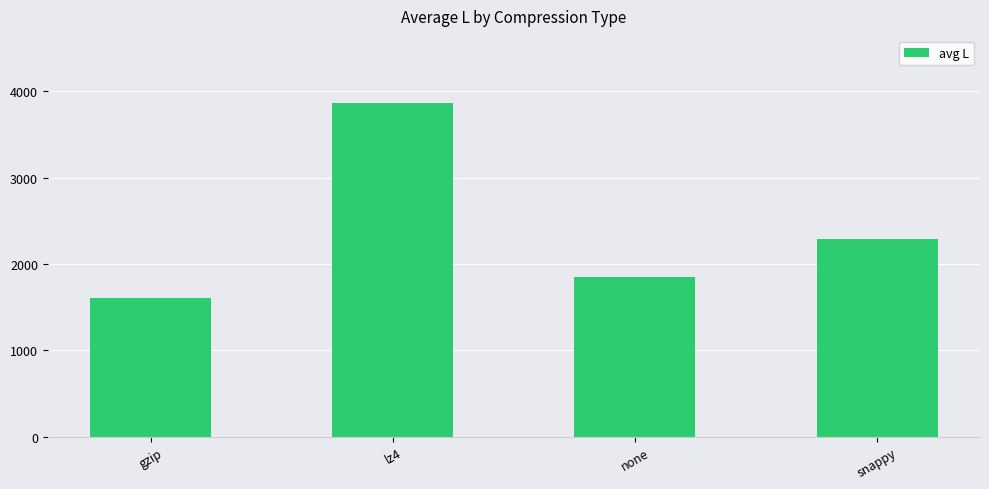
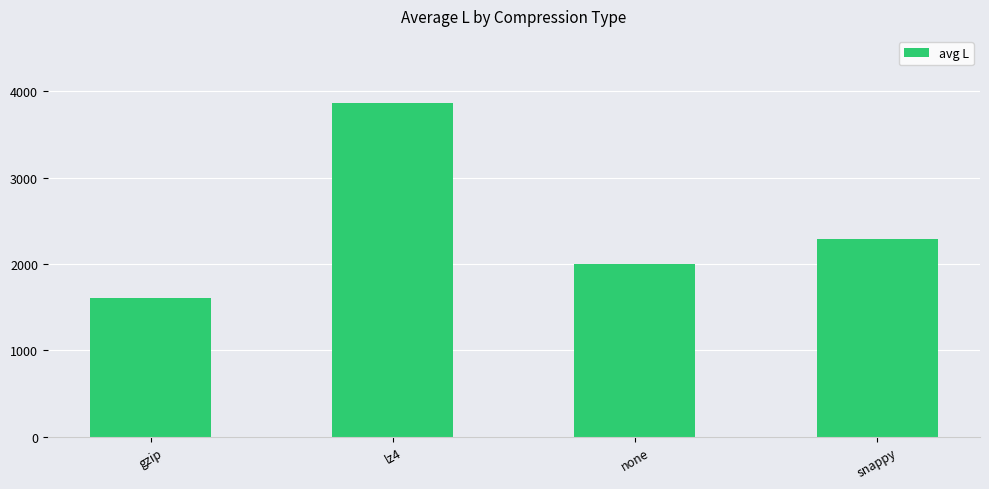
none: 1800 -> 2000
